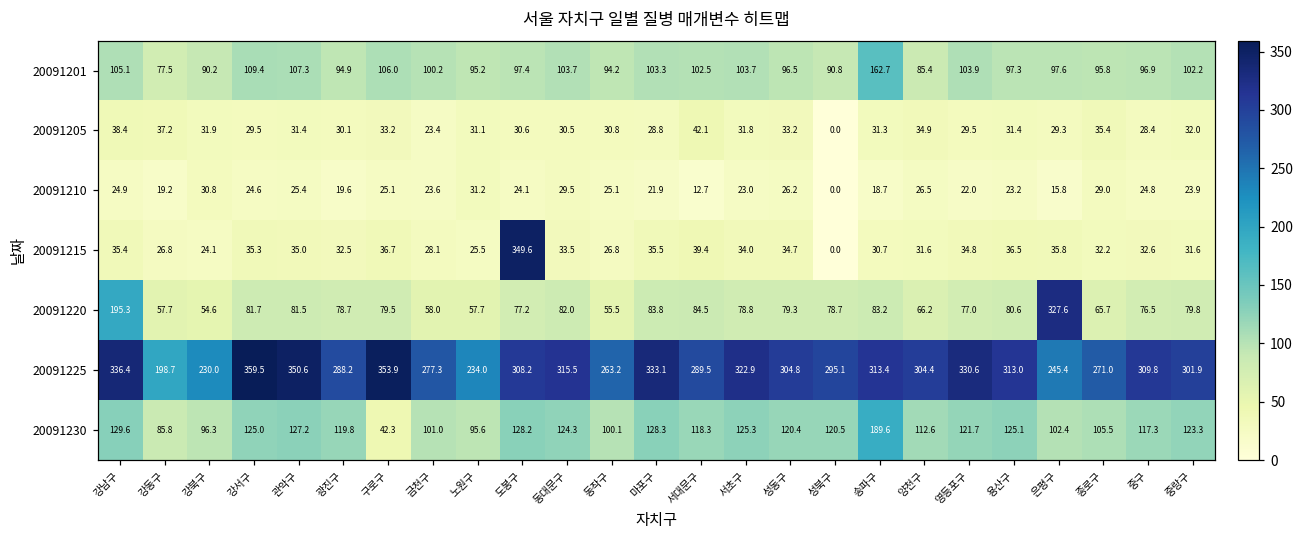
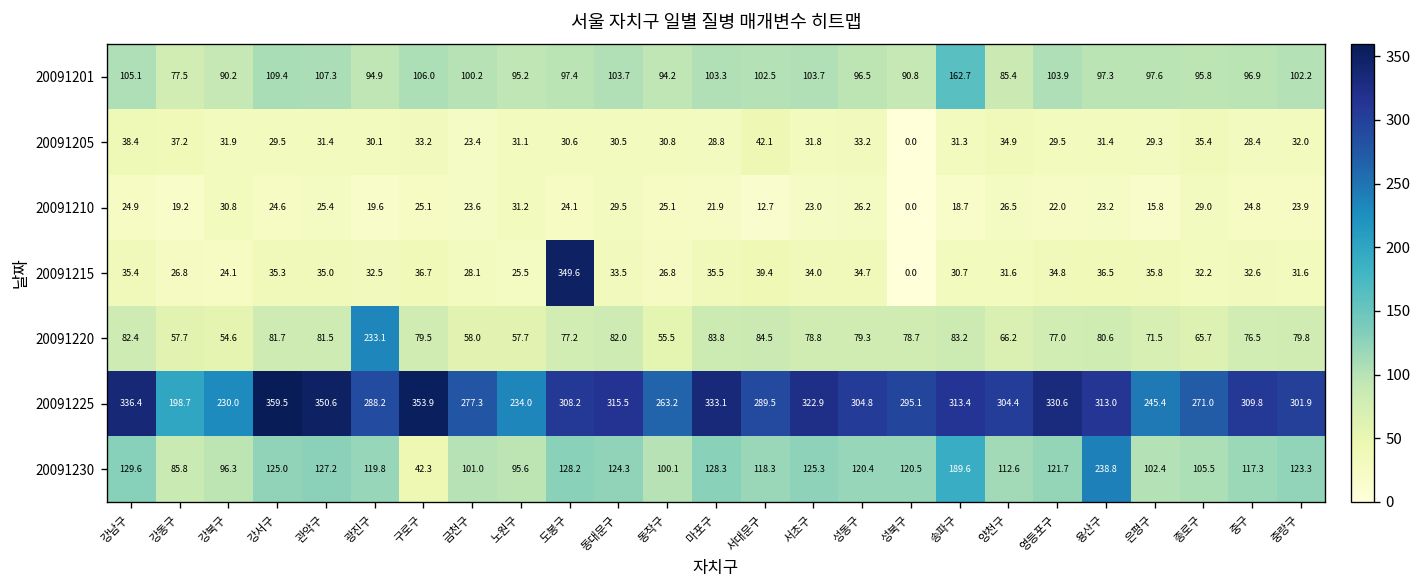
20091220, 강남구: 195.3 -> 82.4
20091220, 광진구: 78.7 -> 233.1
20091220, 은평구: 327.6 -> 71.5
20091230, 용산구: 125.1 -> 238.8
